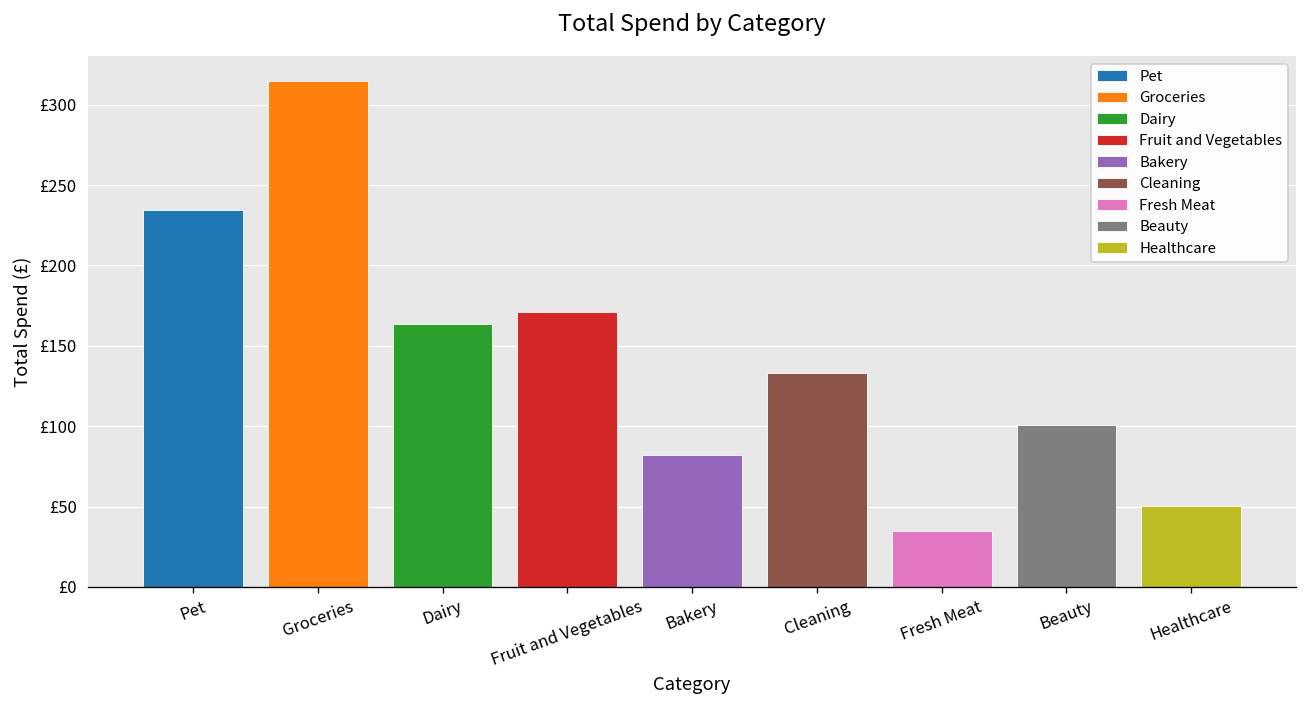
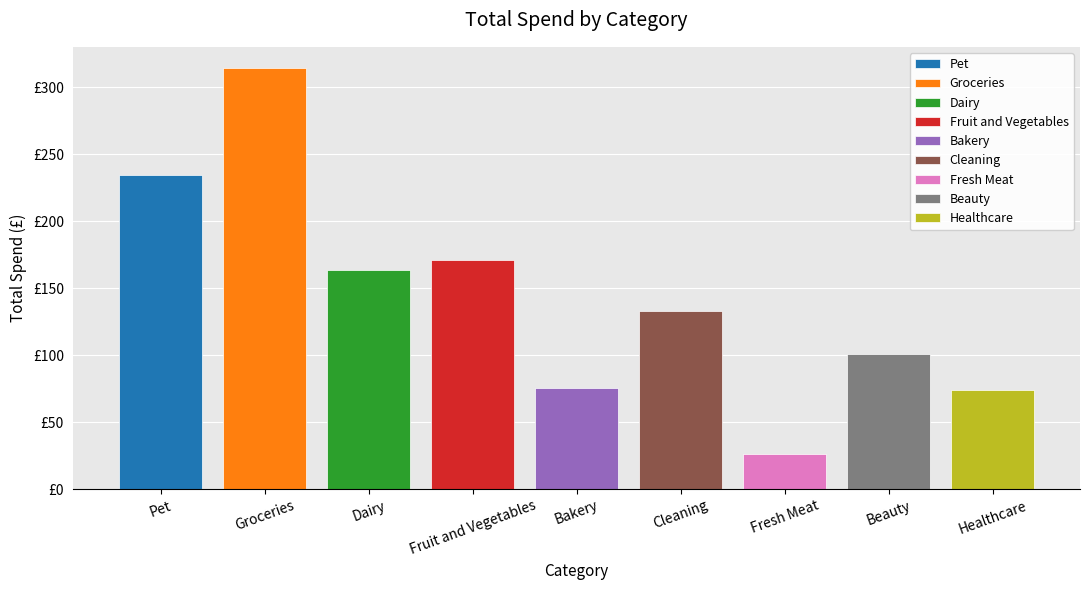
Bakery: £82 -> £75
Fresh Meat: £35 -> £27
Healthcare: £50 -> £74
